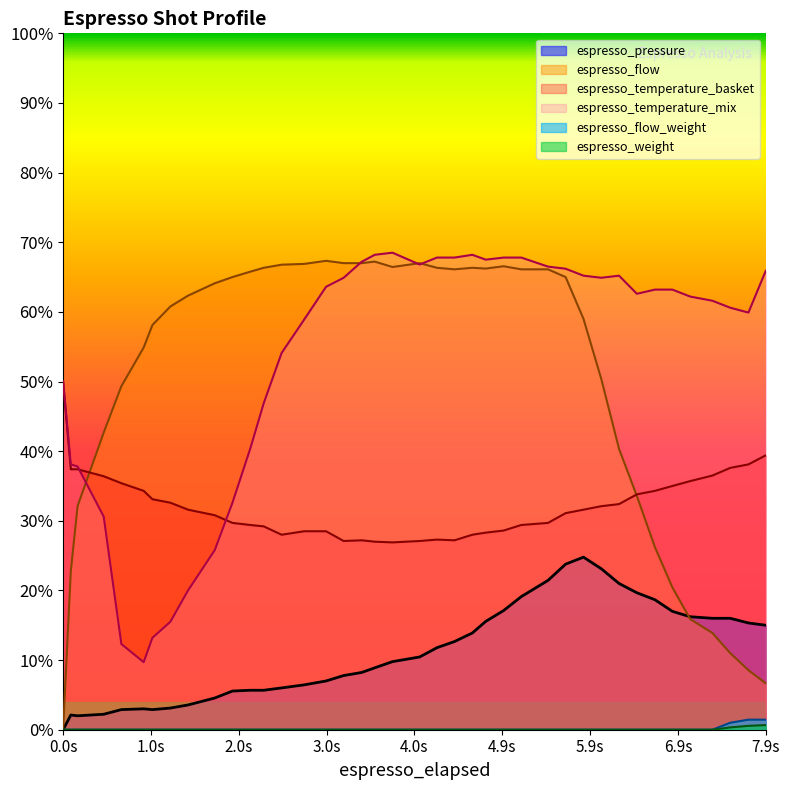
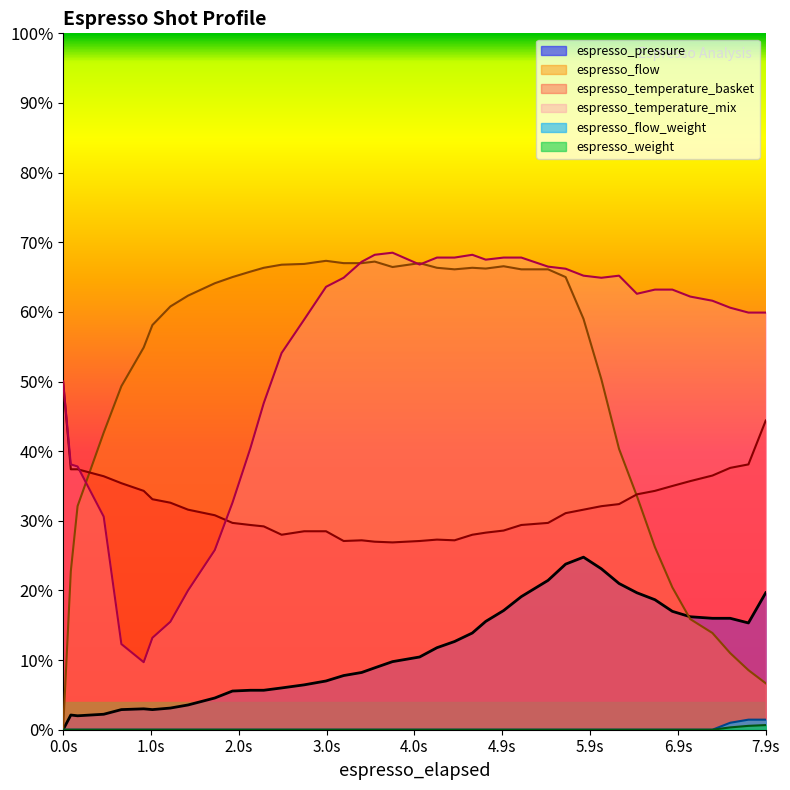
espresso_pressure, 7.9s: 15% -> 20%
espresso_temperature_basket, 7.9s: 39% -> 44%
espresso_temperature_mix, 7.9s: 66% -> 60%
